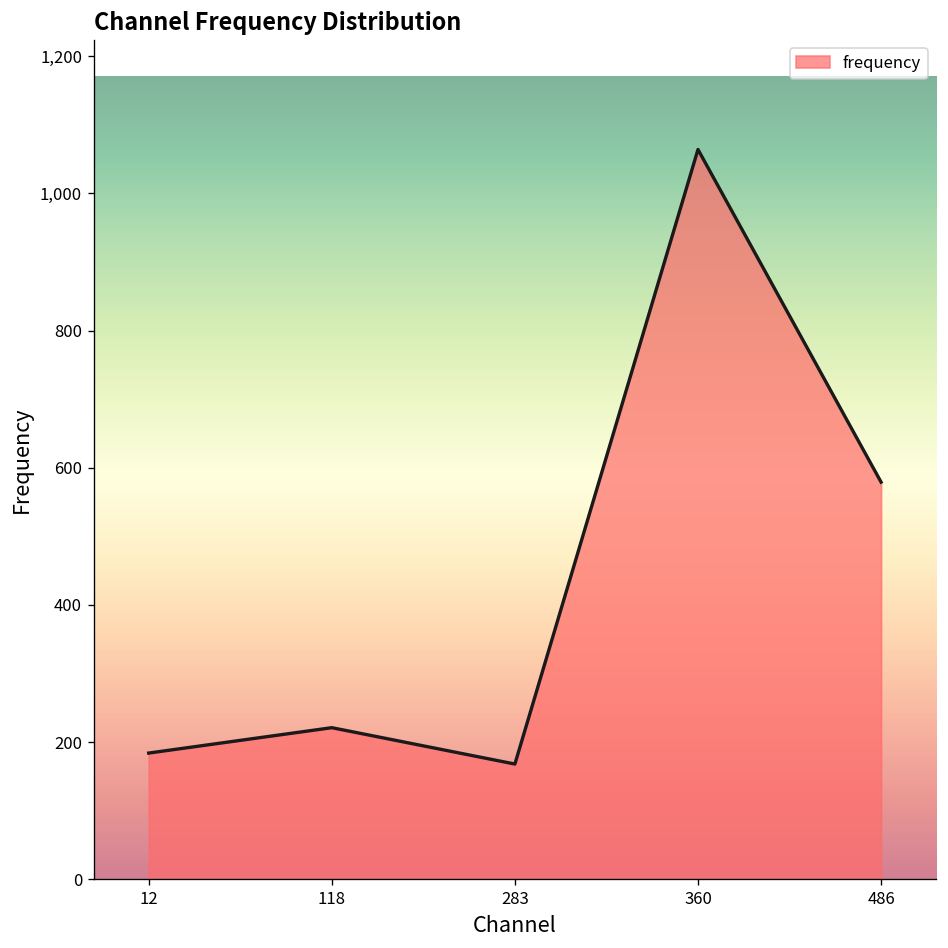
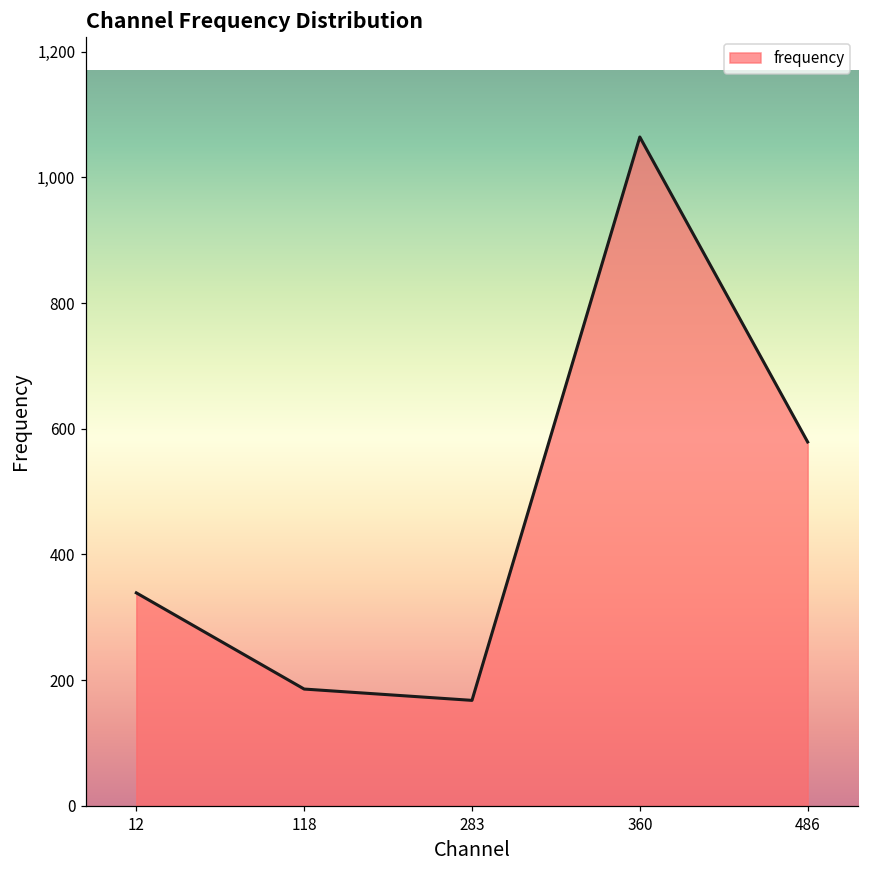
12: 180 -> 340
118: 220 -> 190
